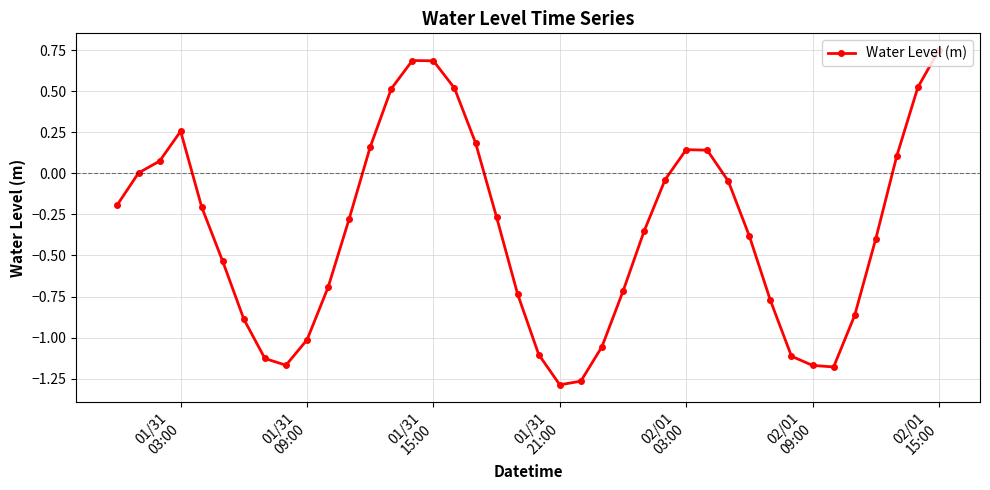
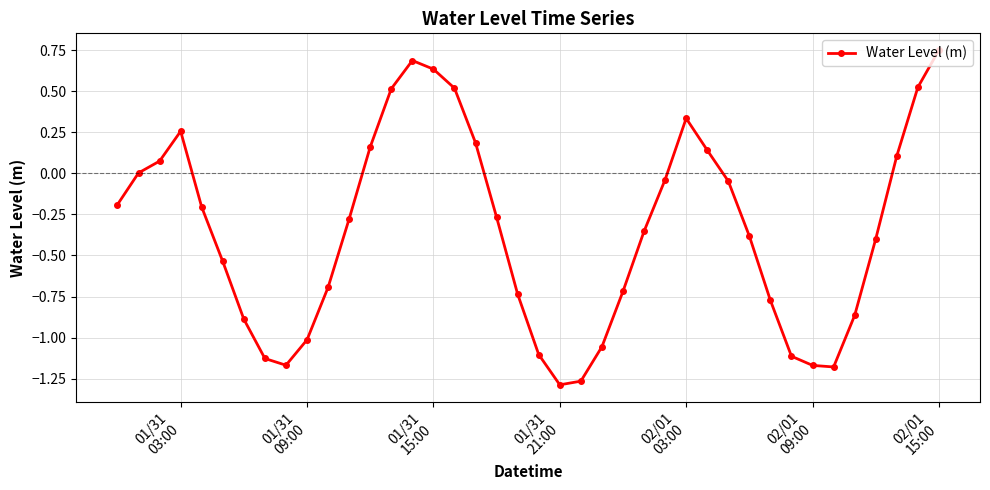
01/31 15:00: 0.69 -> 0.63
02/01 03:00: 0.14 -> 0.33
